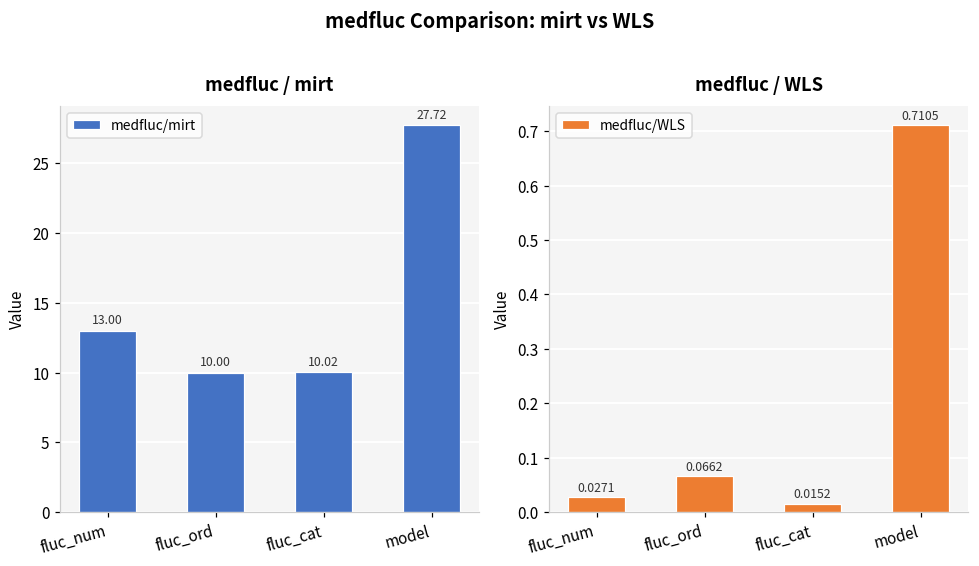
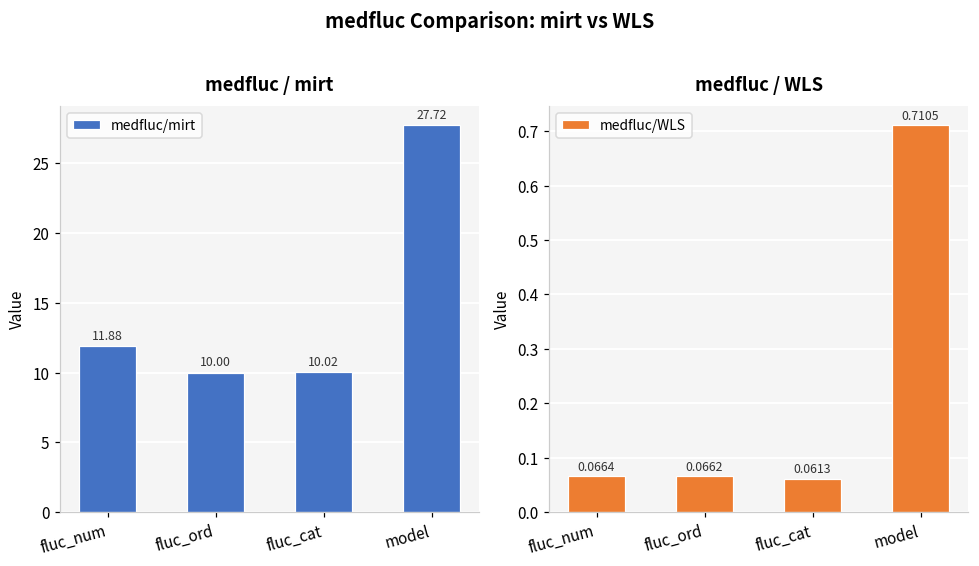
medfluc / mirt, fluc_num: 13.00 -> 11.88
medfluc / WLS, fluc_num: 0.0271 -> 0.0664
medfluc / WLS, fluc_cat: 0.0152 -> 0.0613
